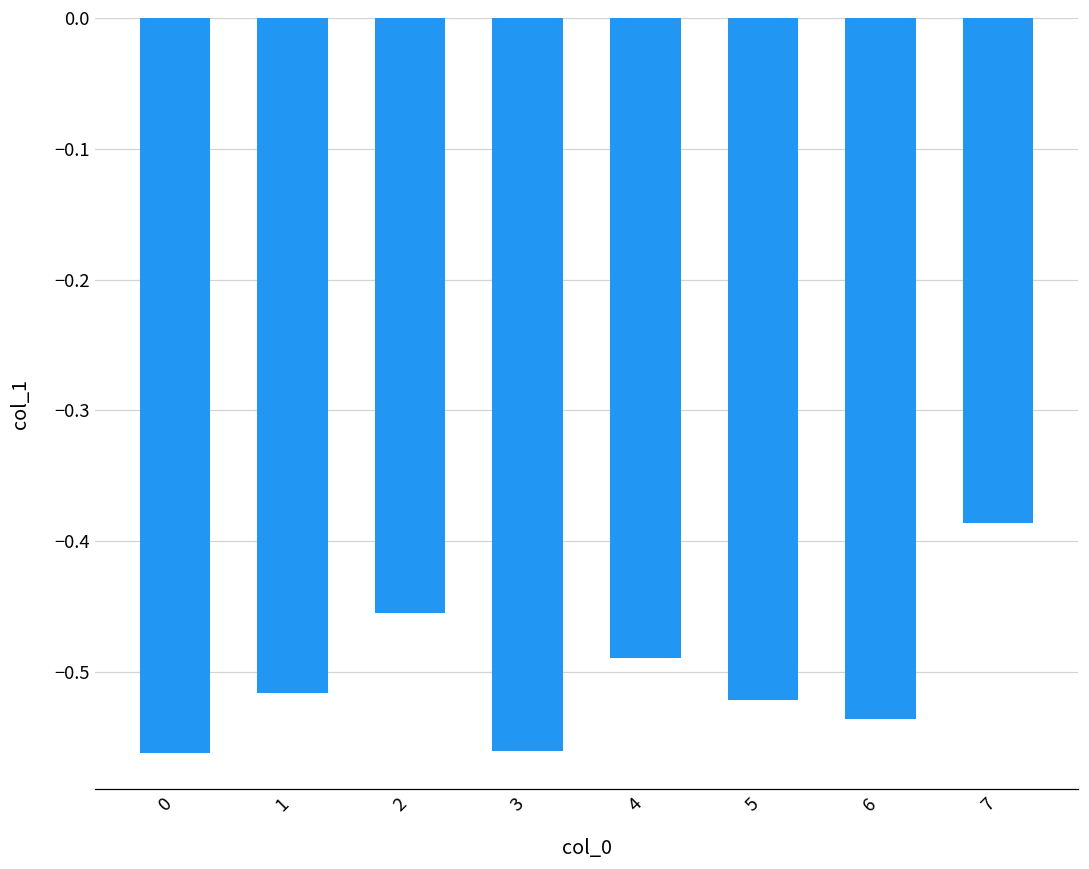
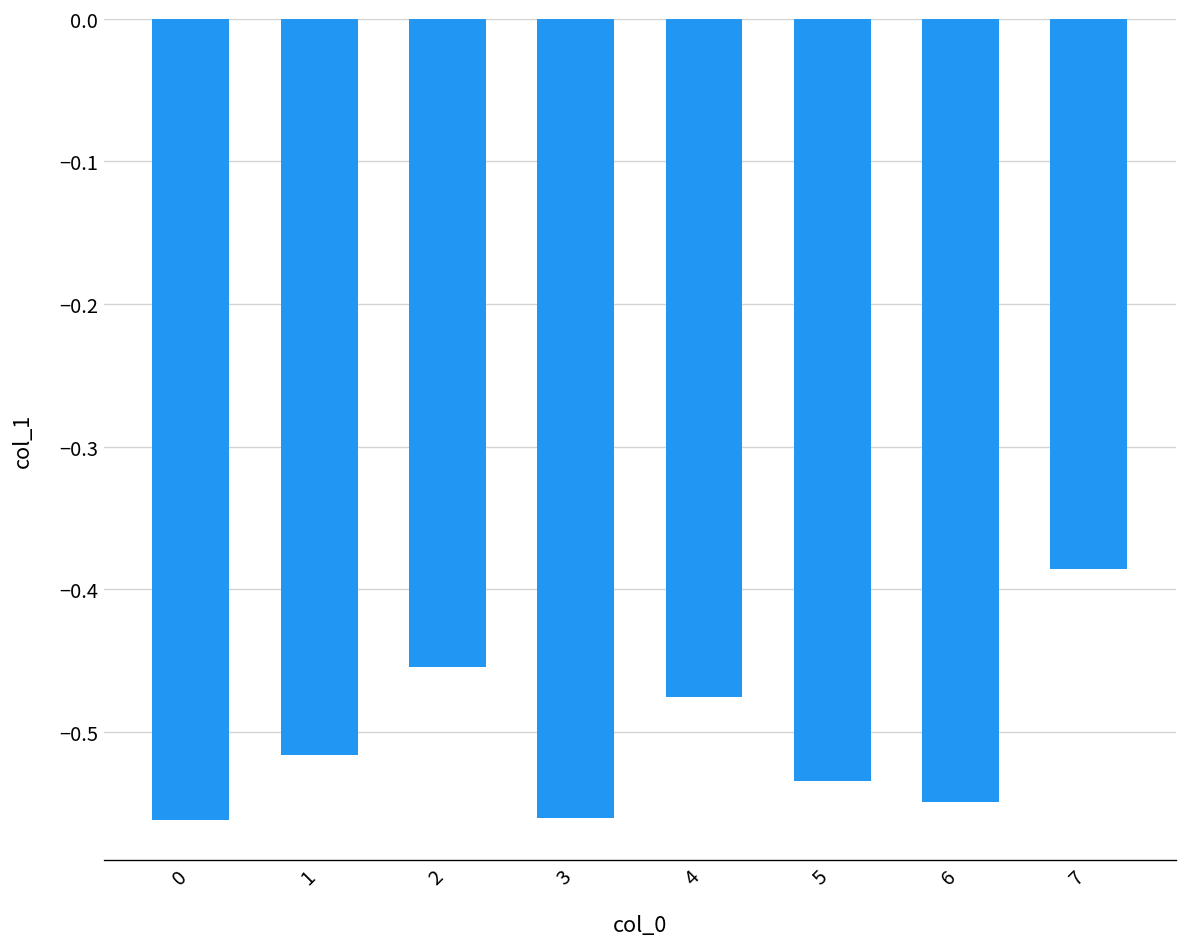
4: -0.490 -> -0.476
5: -0.522 -> -0.535
6: -0.536 -> -0.549
